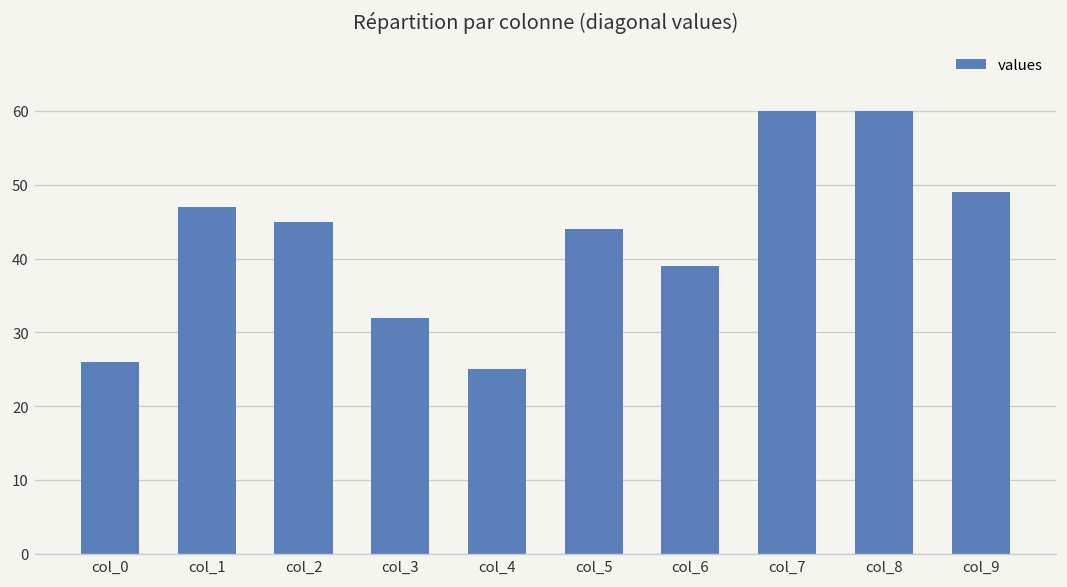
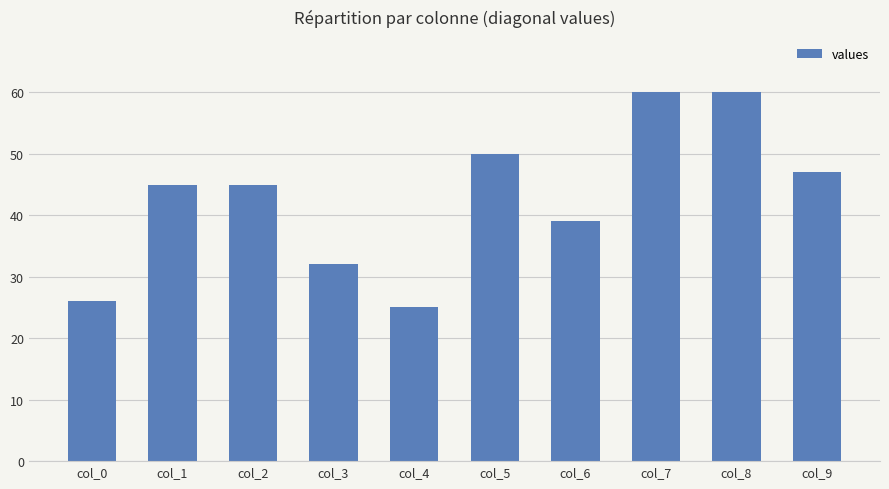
col_1: 47 -> 45
col_5: 44 -> 50
col_9: 49 -> 47
